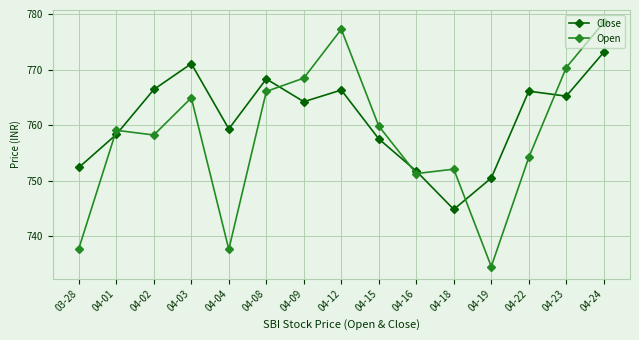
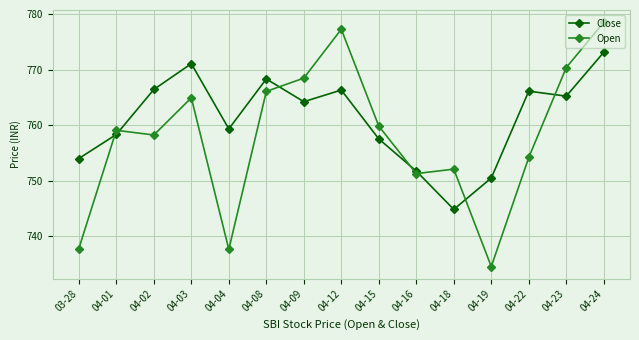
Close, 03-28: 752 -> 754
